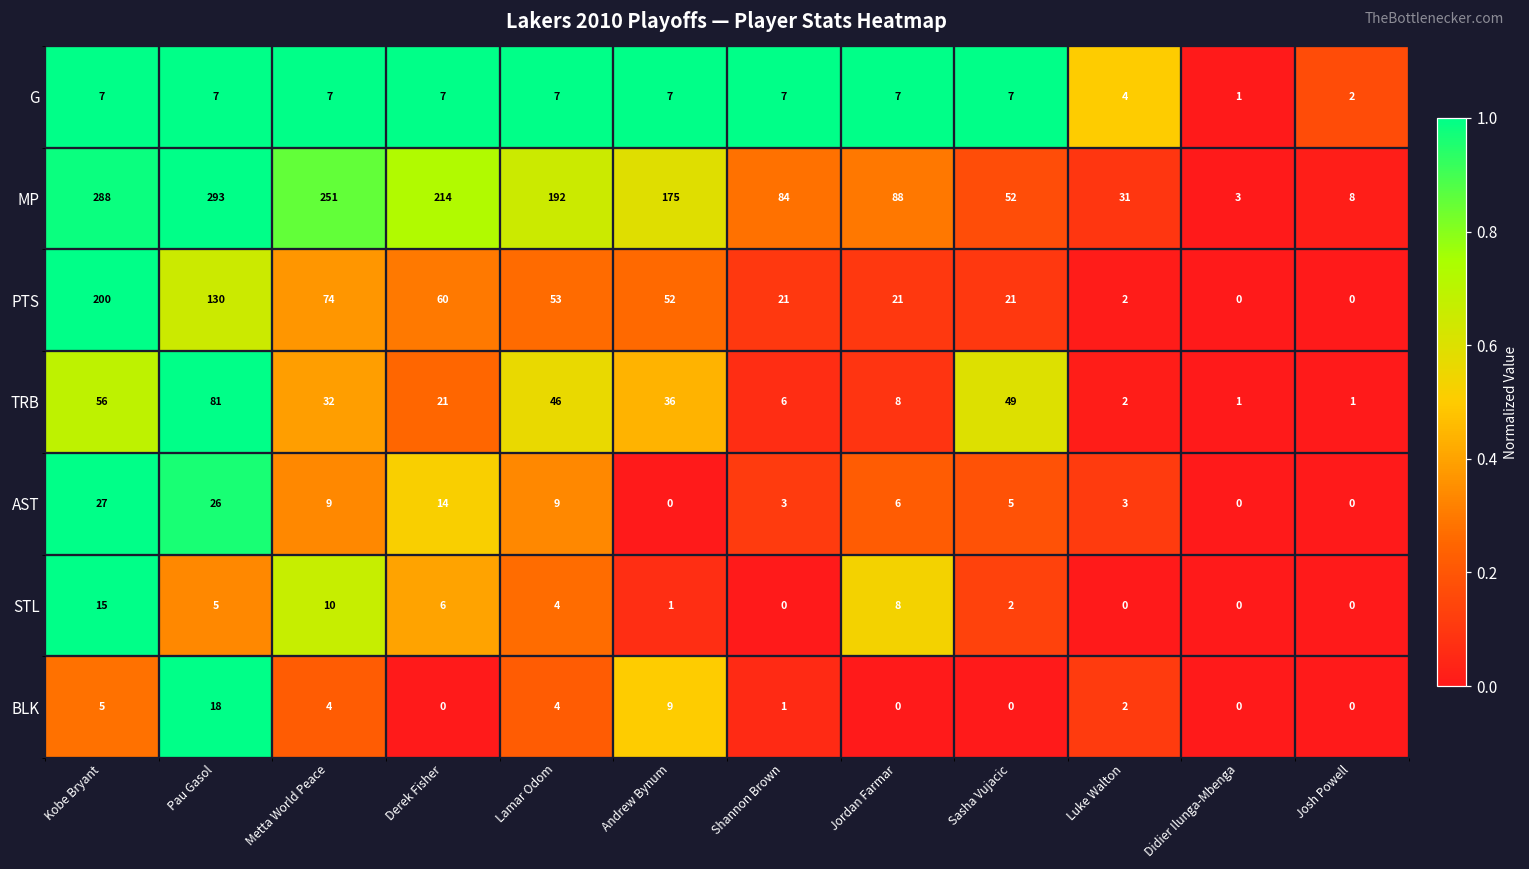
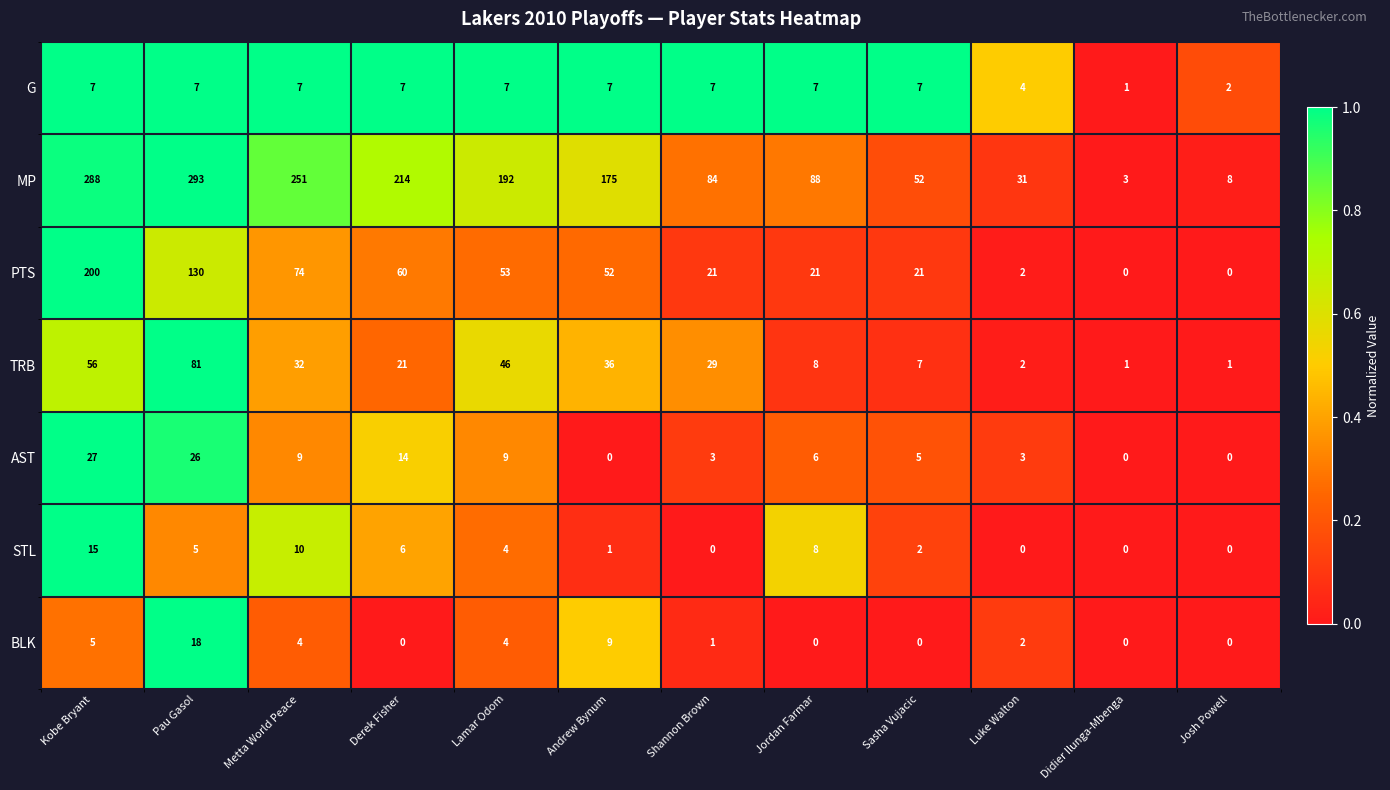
TRB, Shannon Brown: 6 -> 29
TRB, Sasha Vujacic: 49 -> 7
